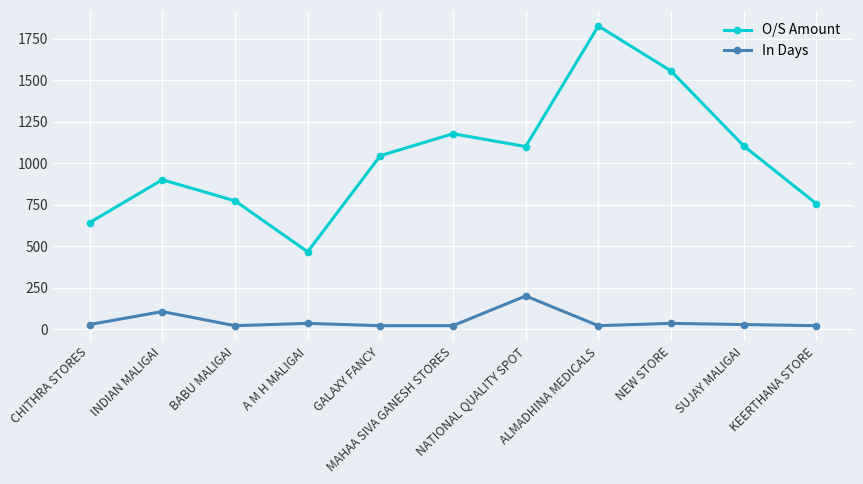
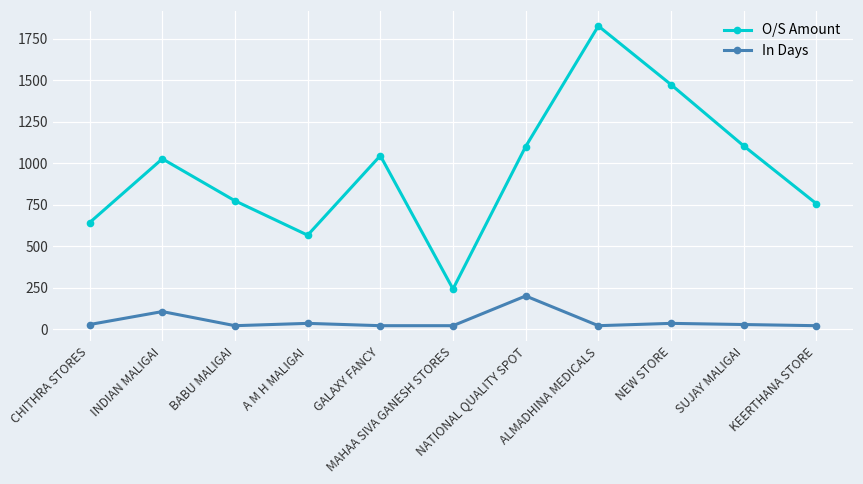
O/S Amount, INDIAN MALIGAI: 900 -> 1030
O/S Amount, A M H MALIGAI: 470 -> 570
O/S Amount, MAHAA SIVA GANESH STORES: 1180 -> 240
O/S Amount, NEW STORE: 1560 -> 1470
